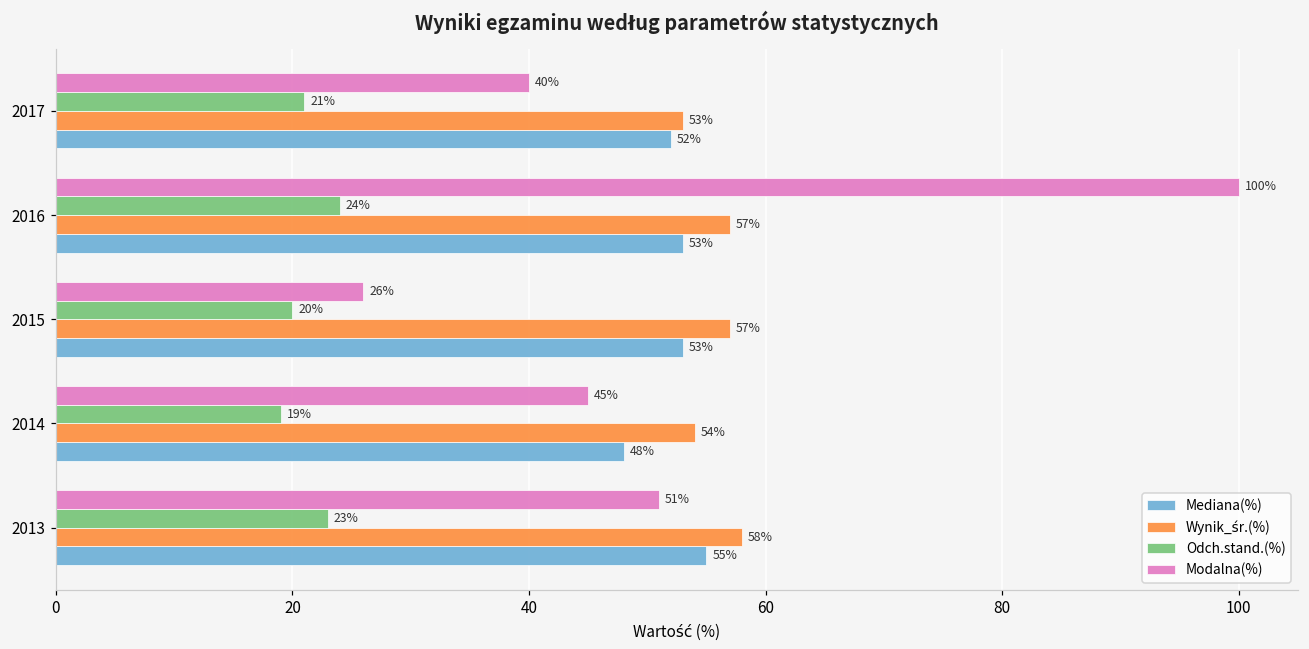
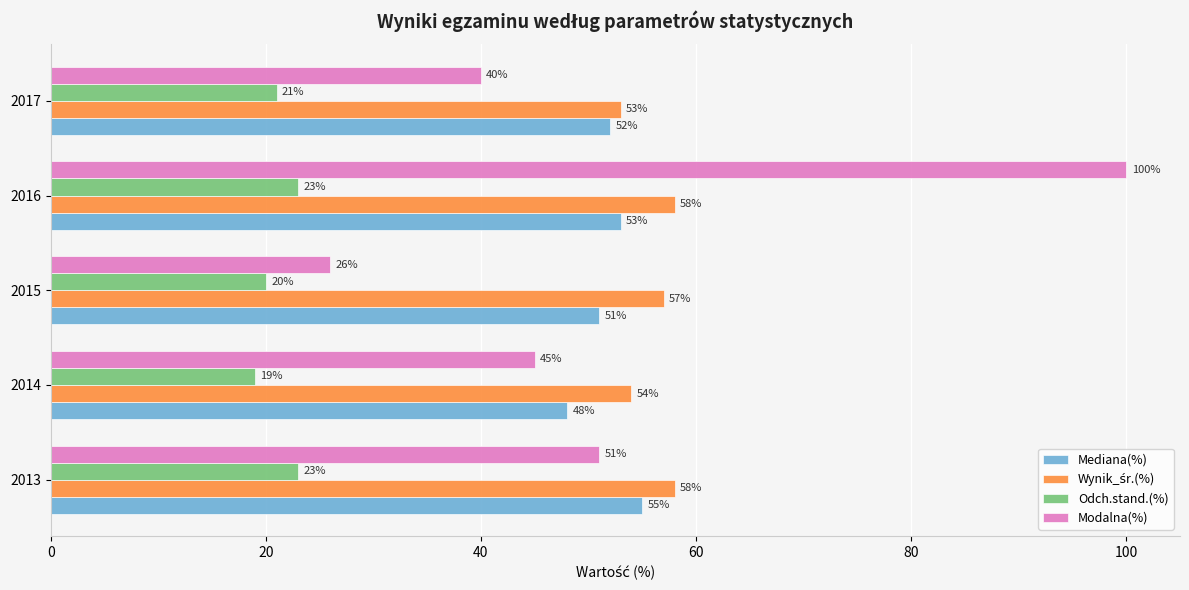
Odch.stand.(%), 2016: 24% -> 23%
Wynik_śr.(%), 2016: 57% -> 58%
Mediana(%), 2015: 53% -> 51%
